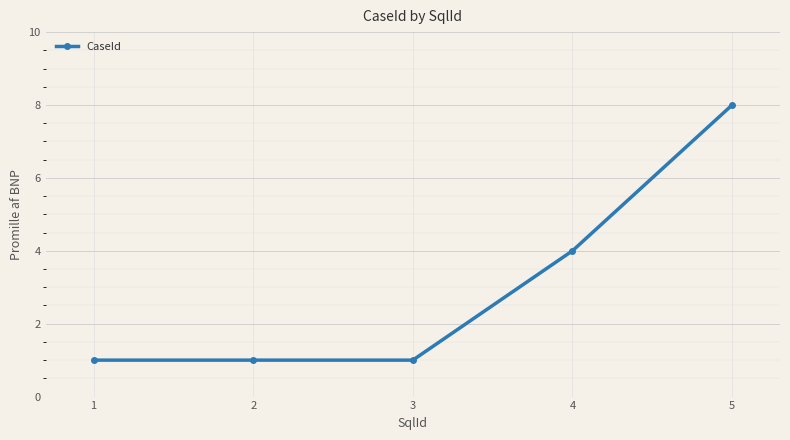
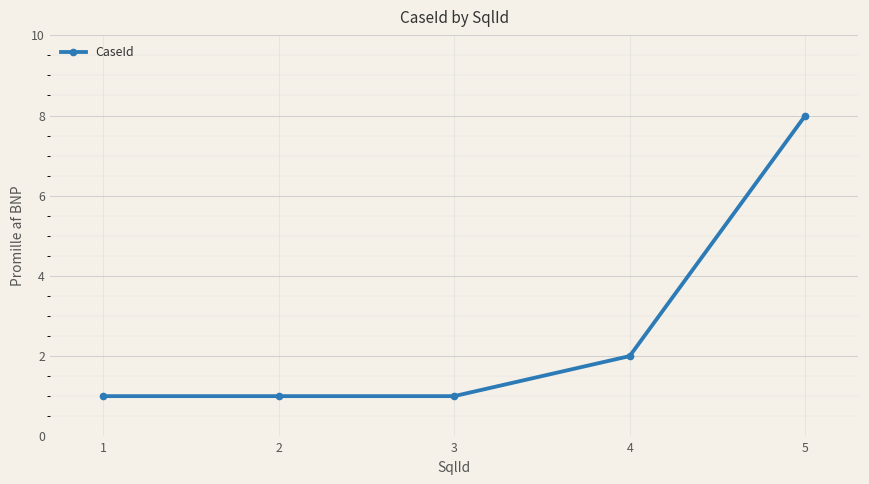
4: 4 -> 2
